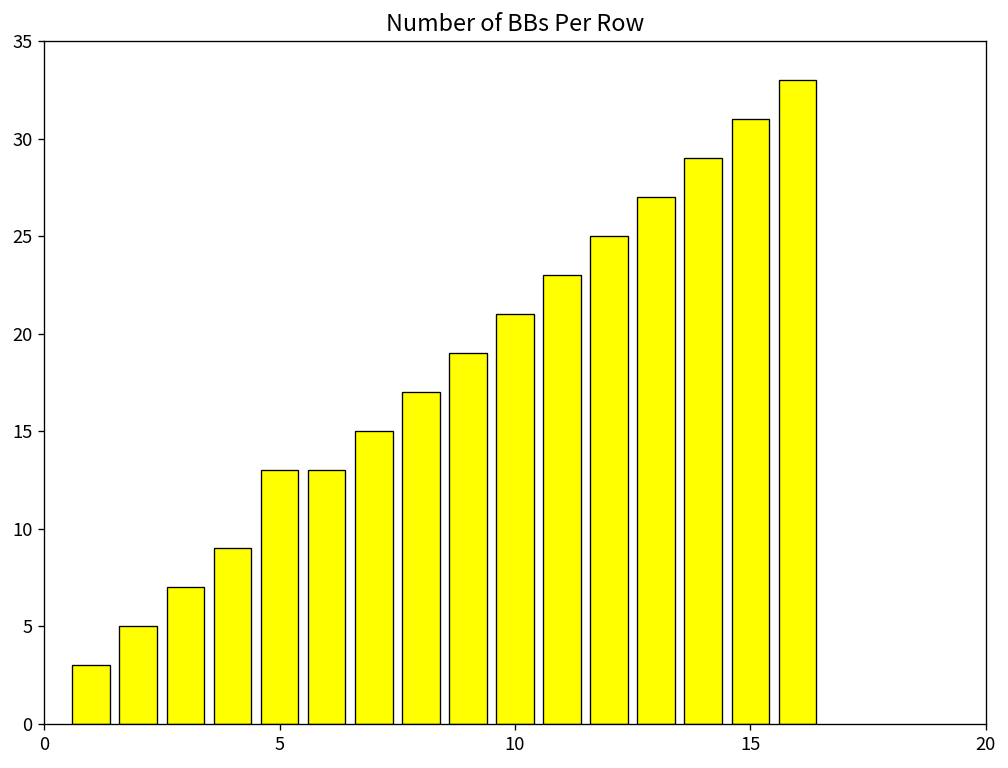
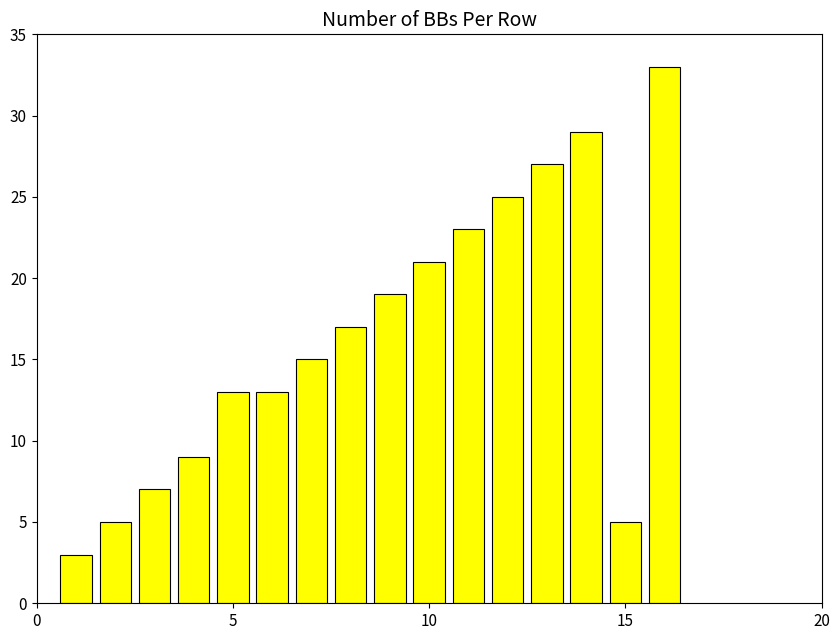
15: 31 -> 5
